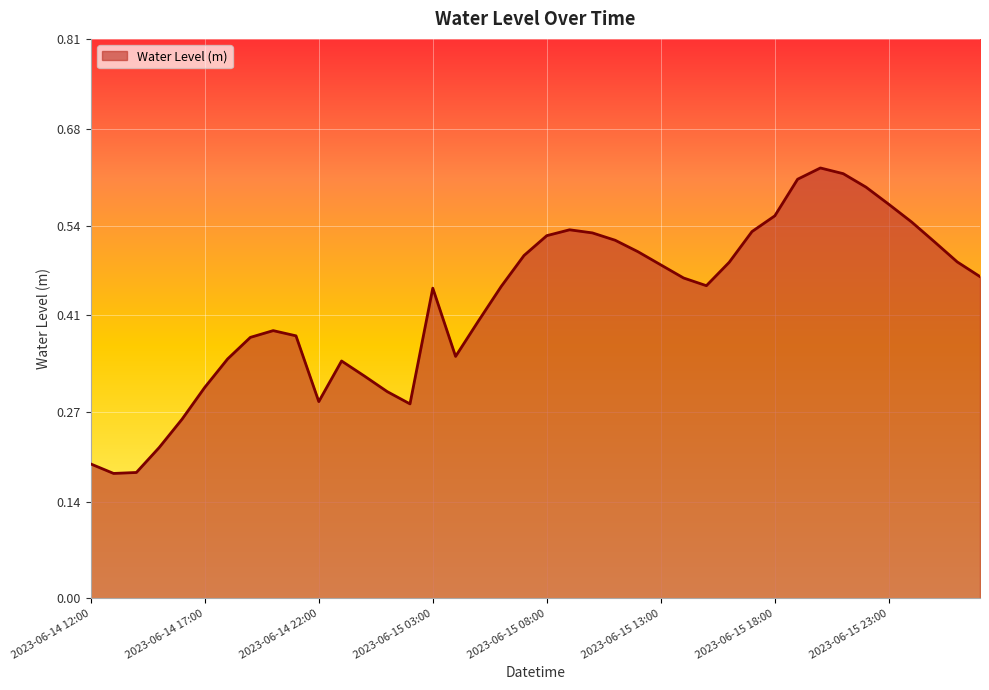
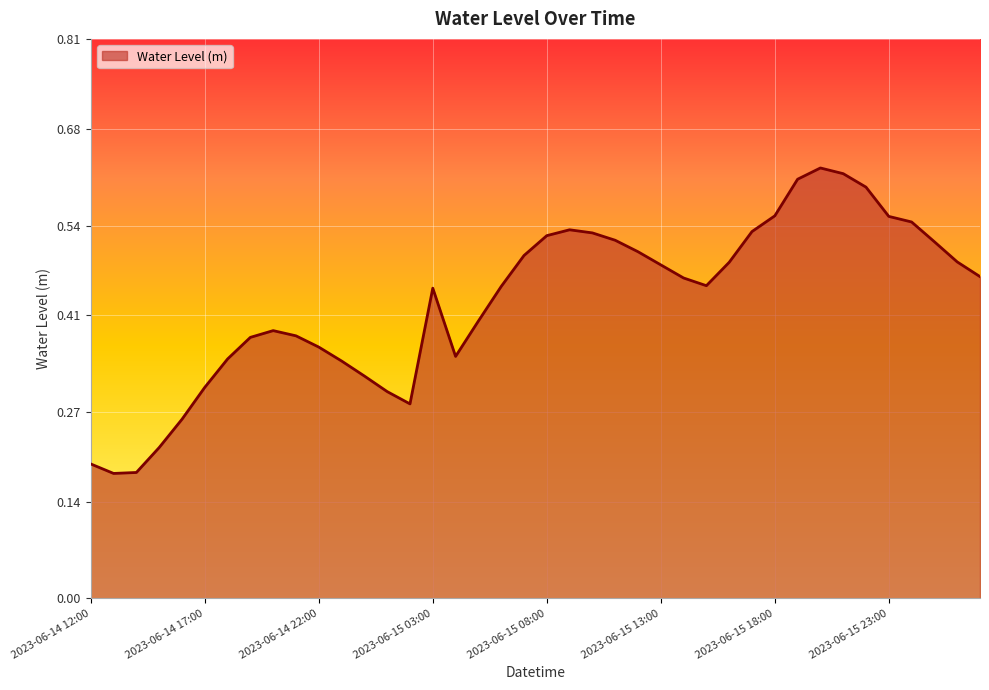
2023-06-14 22:00: 0.28 -> 0.36
2023-06-15 23:00: 0.57 -> 0.55
